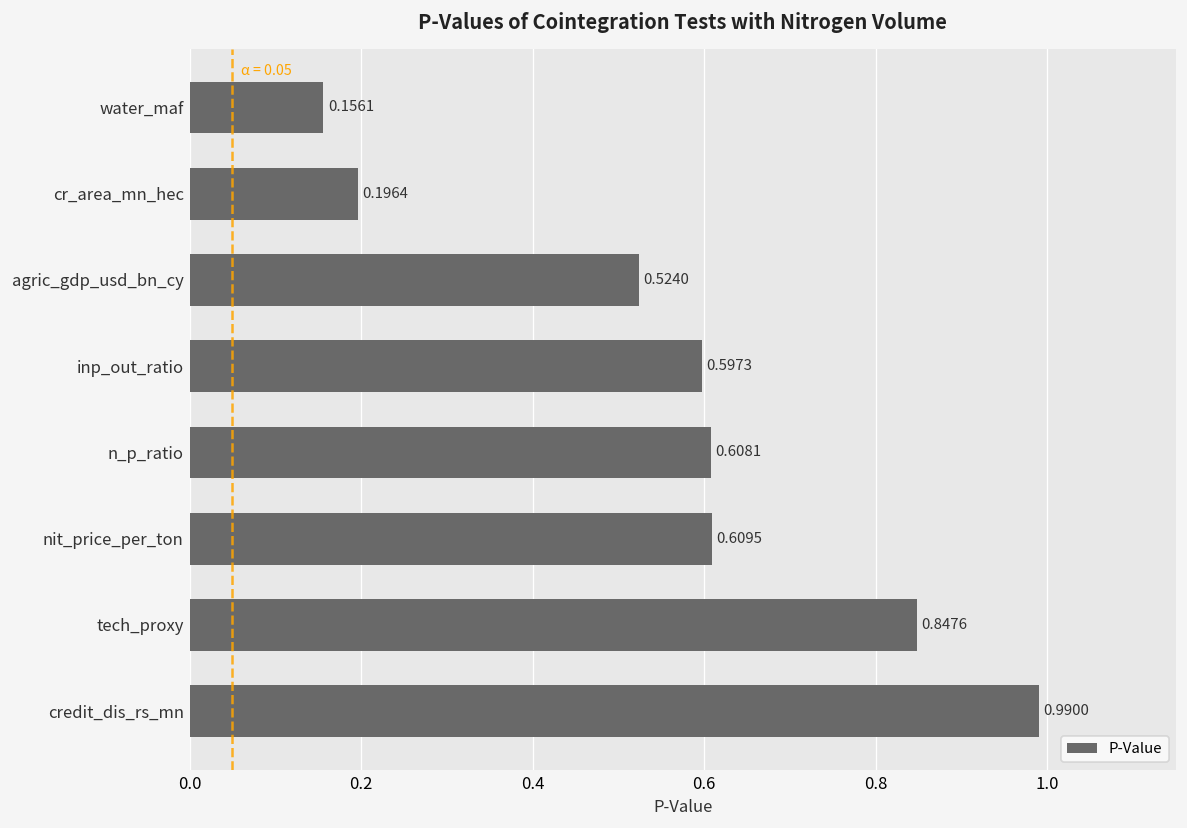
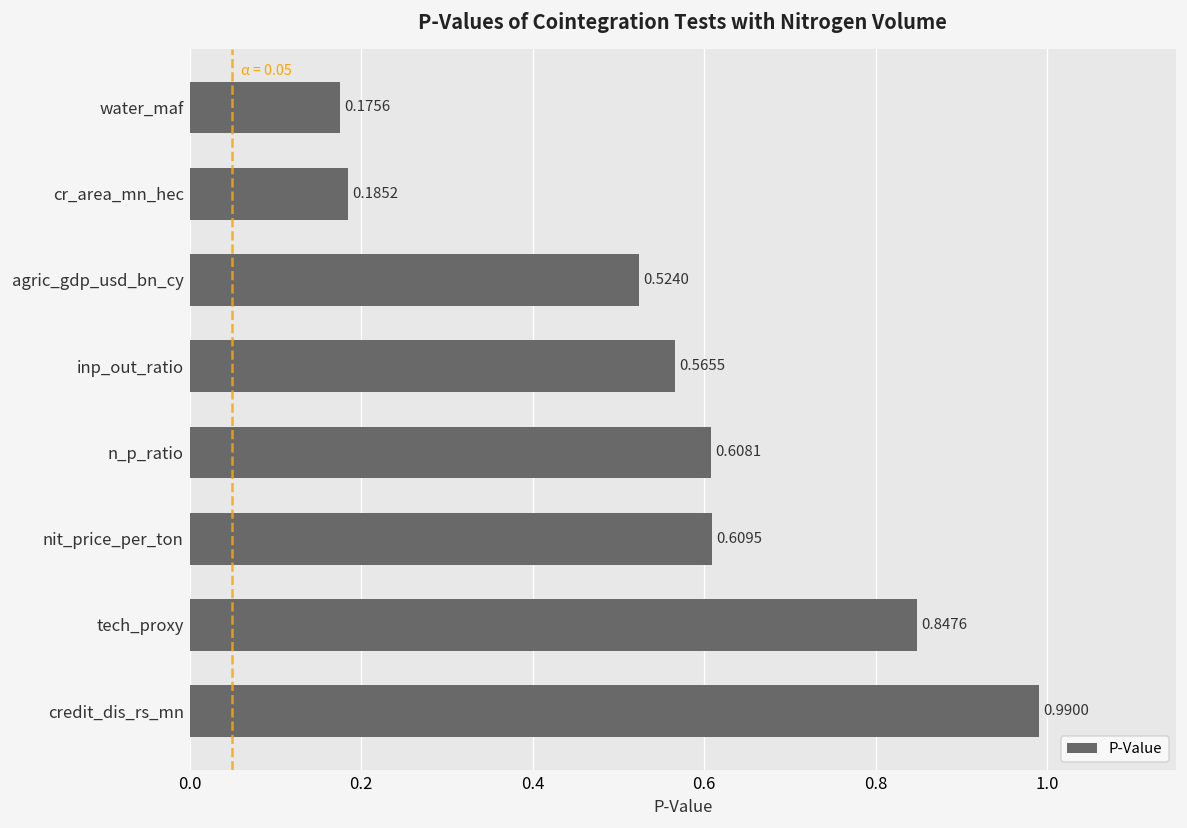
water_maf: 0.1561 -> 0.1756
cr_area_mn_hec: 0.1964 -> 0.1852
inp_out_ratio: 0.5973 -> 0.5655
